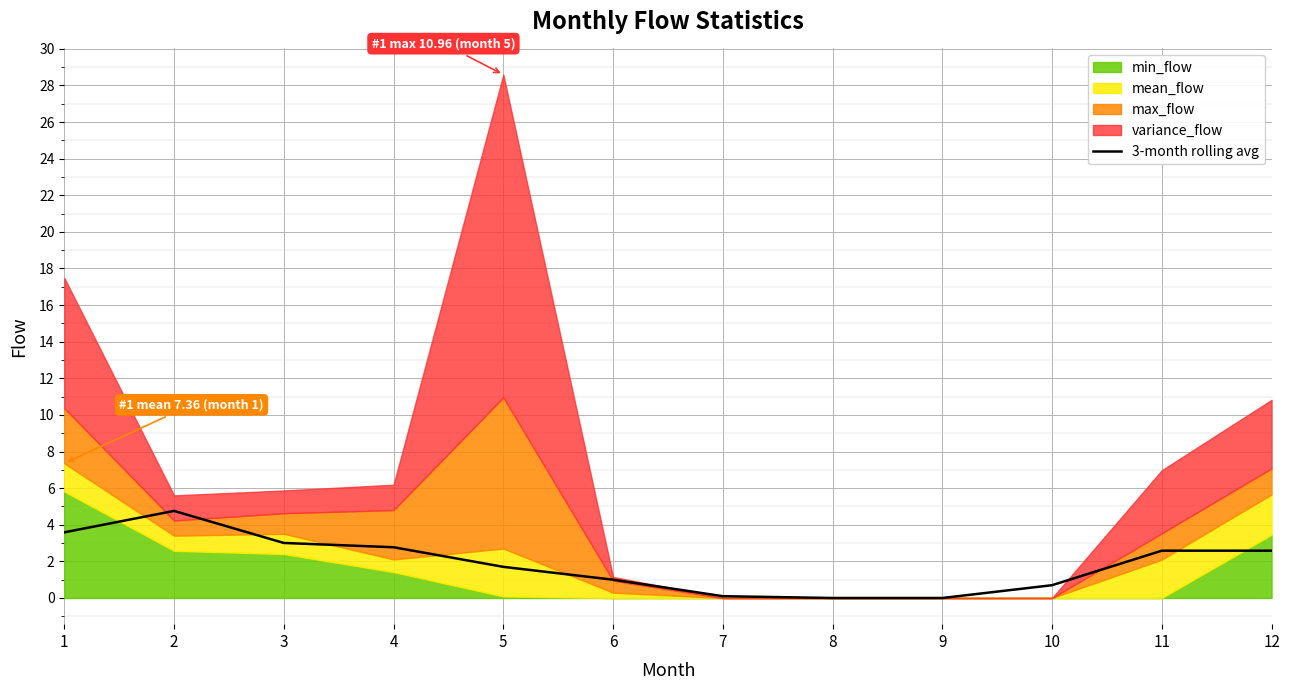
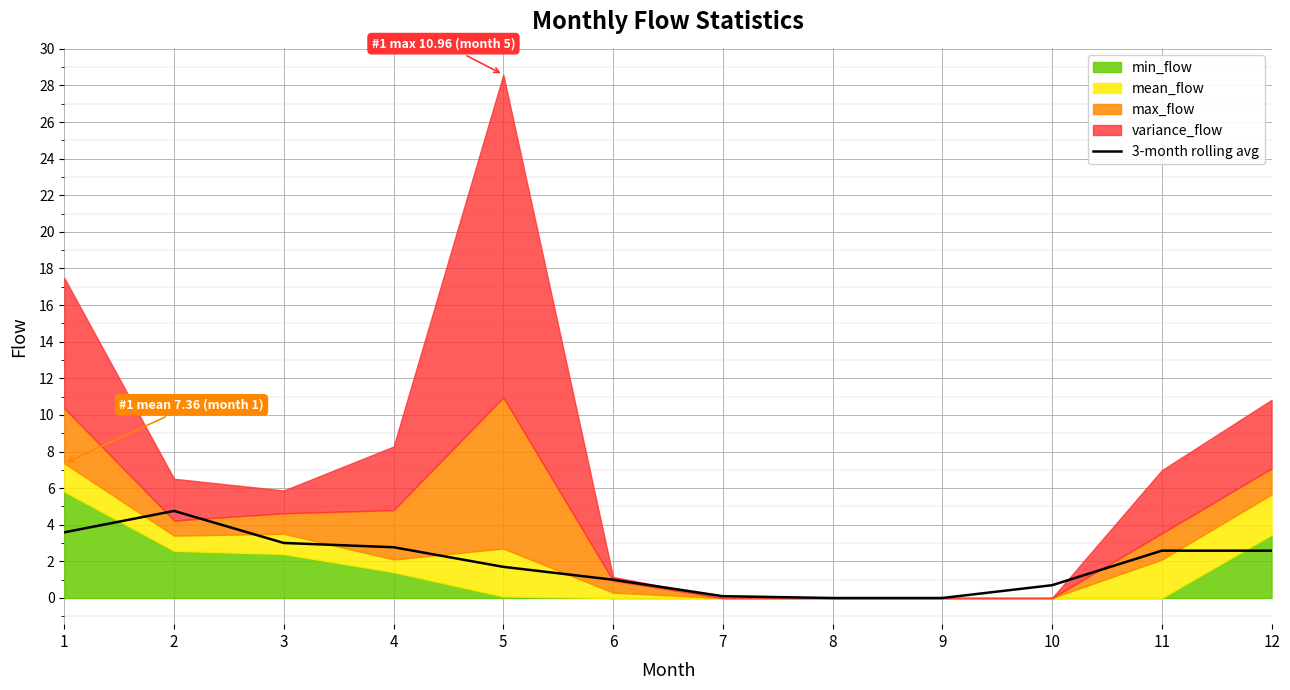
variance_flow, 2: 1.4 -> 2.3
variance_flow, 4: 1.4 -> 3.5
